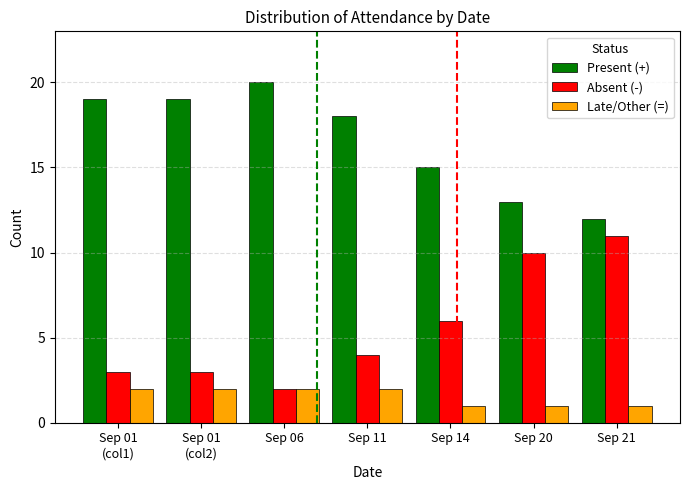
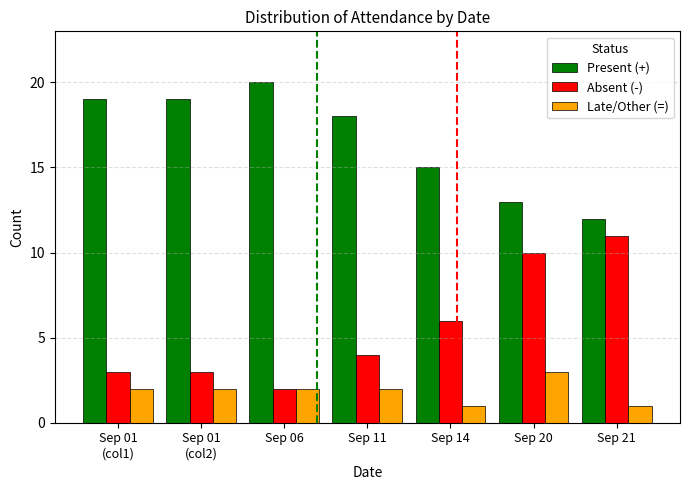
Late/Other (=), Sep 20: 1 -> 3
